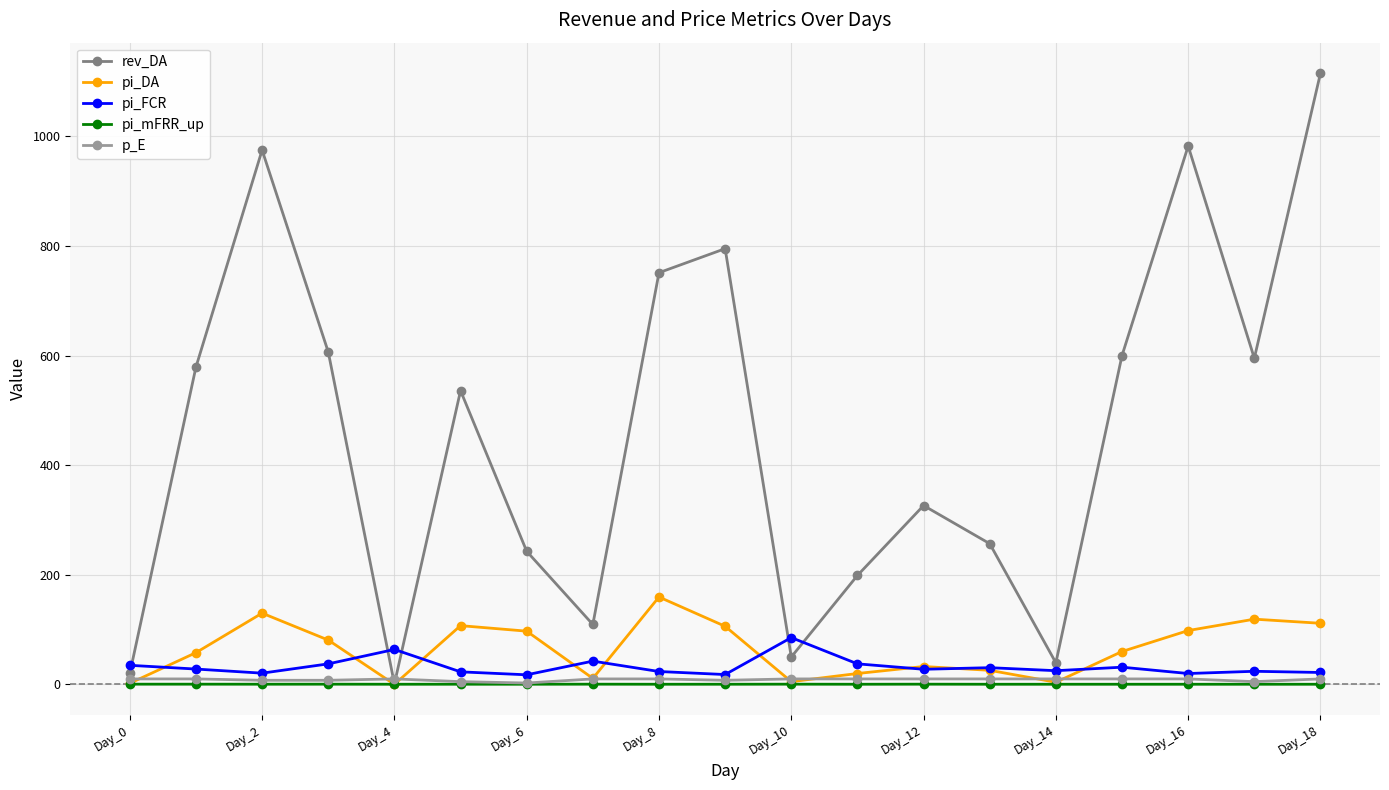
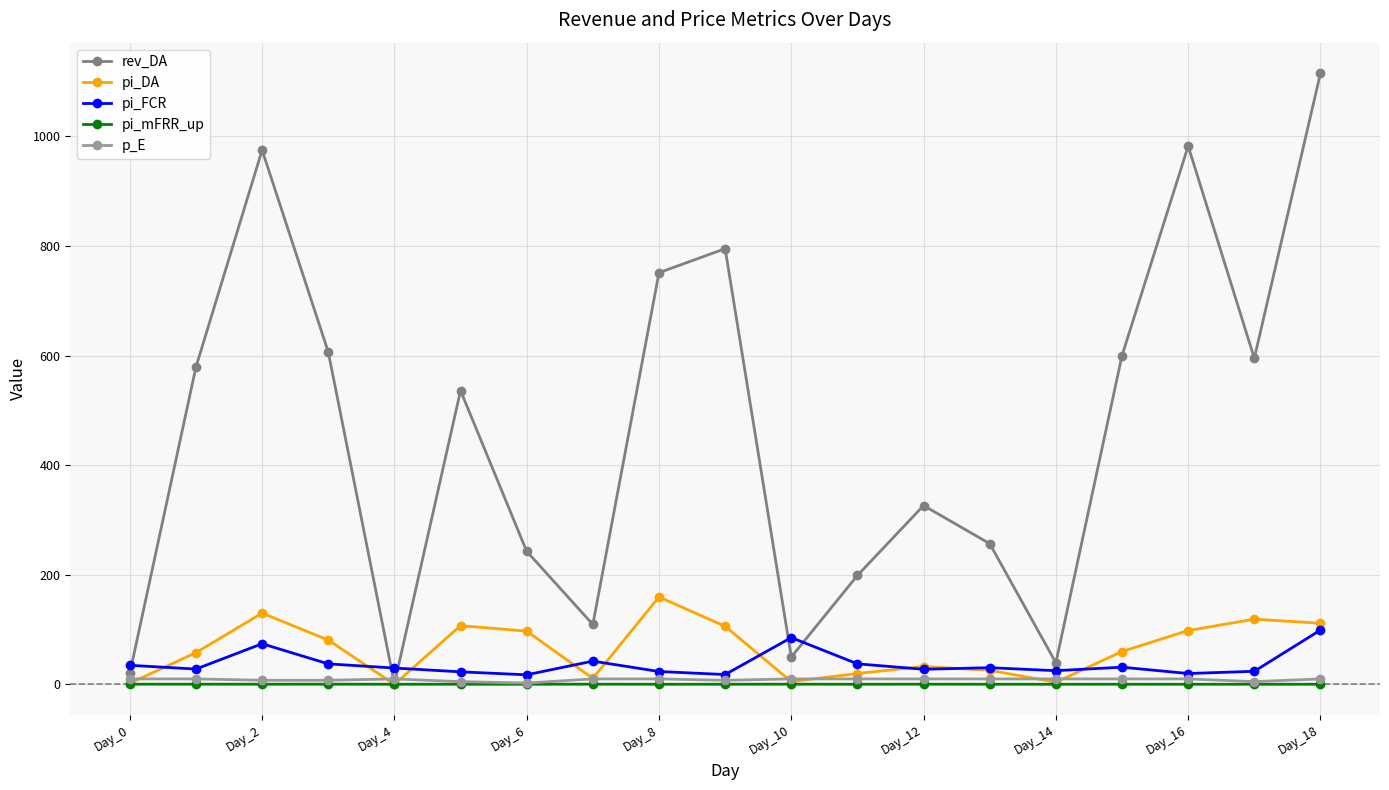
pi_FCR, Day_2: 20 -> 70
pi_FCR, Day_4: 60 -> 30
pi_FCR, Day_18: 20 -> 100
